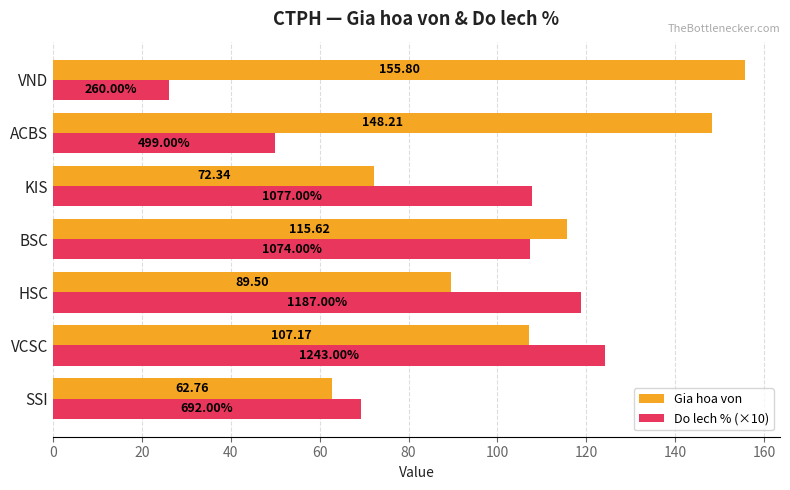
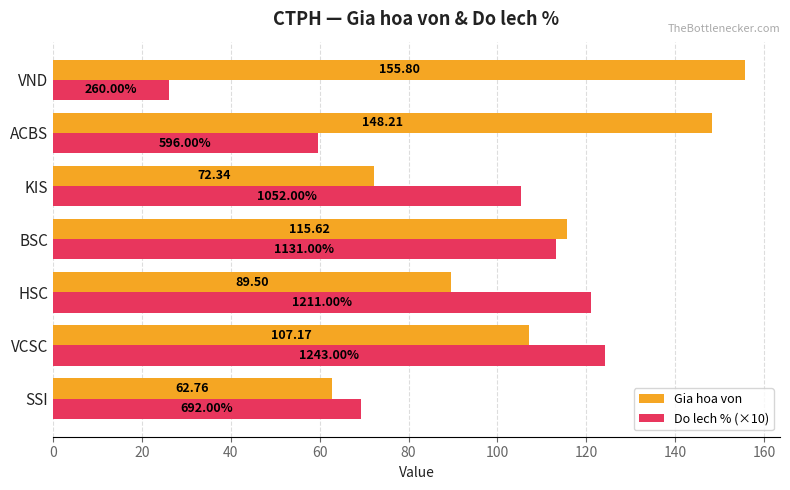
Do lech % (×10), ACBS: 499.00% -> 596.00%
Do lech % (×10), KIS: 1077.00% -> 1052.00%
Do lech % (×10), BSC: 1074.00% -> 1131.00%
Do lech % (×10), HSC: 1187.00% -> 1211.00%
